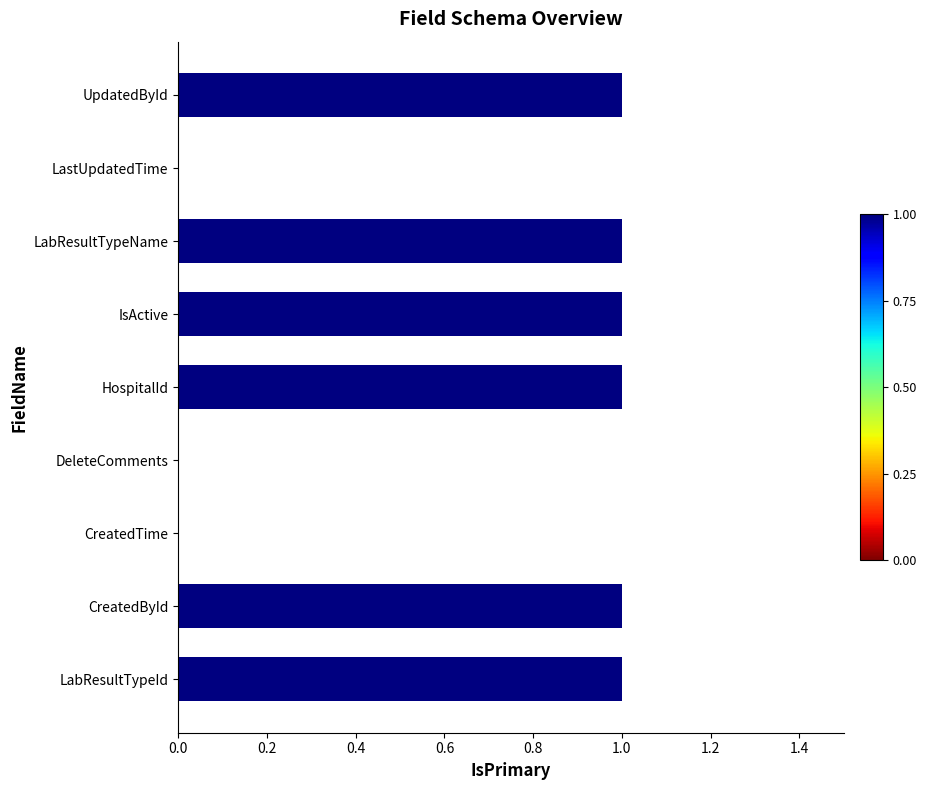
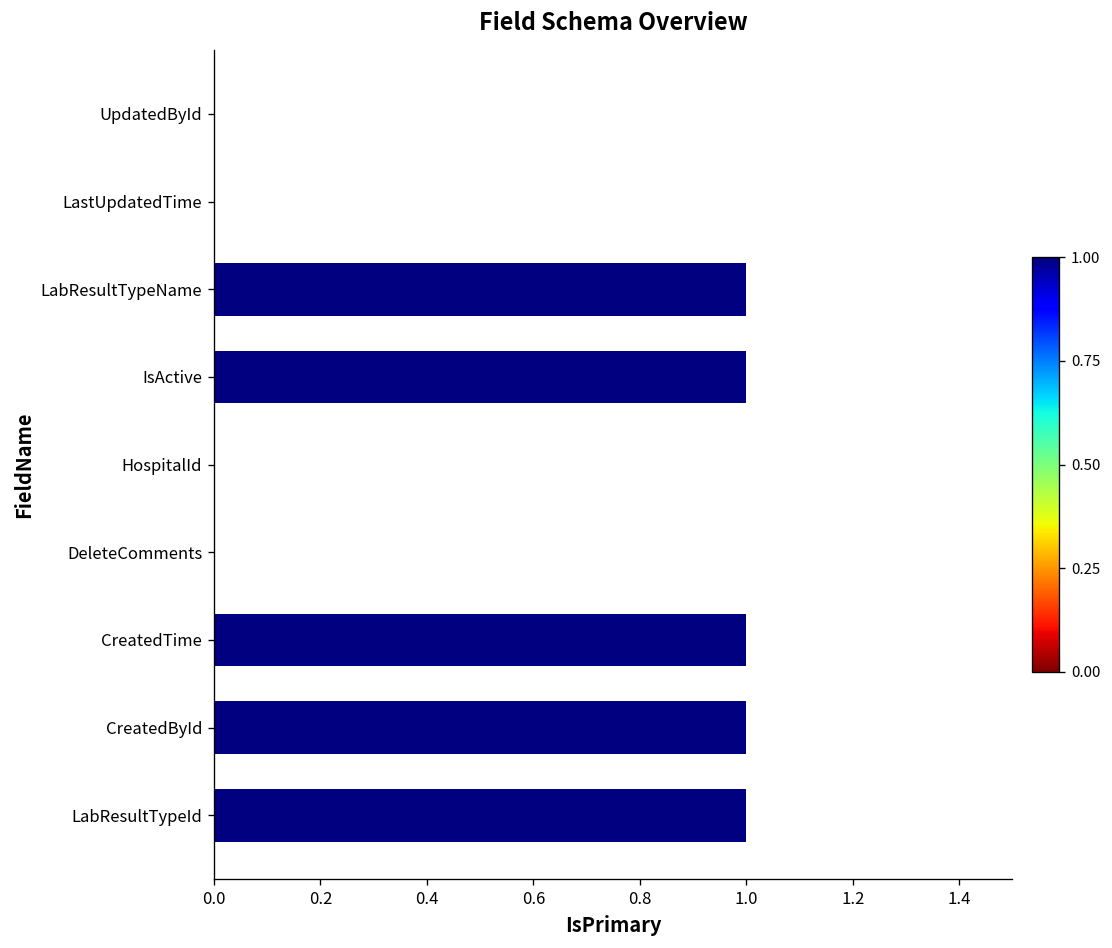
UpdatedById: 1 -> 0
HospitalId: 1 -> 0
CreatedTime: 0 -> 1
